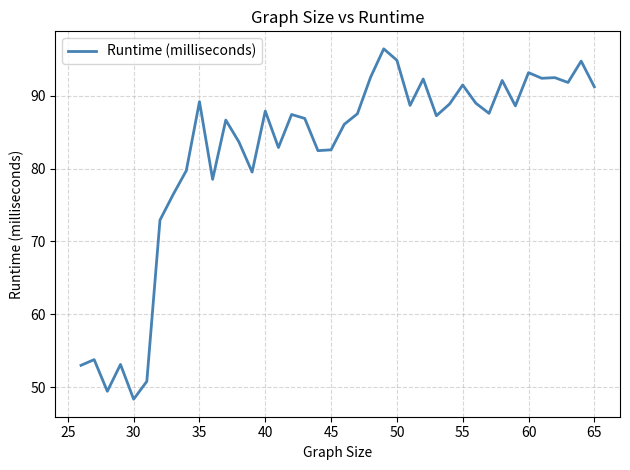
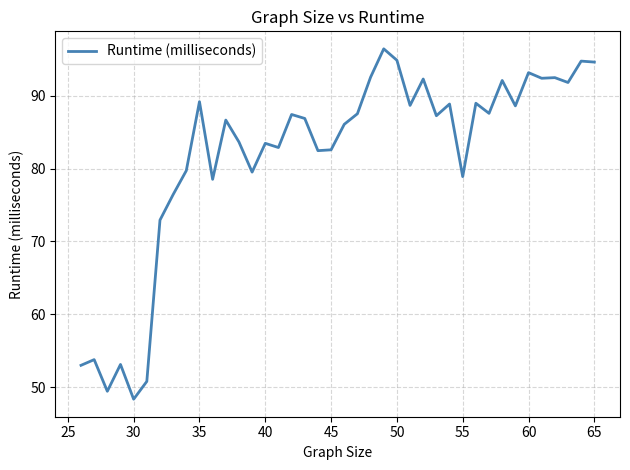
40: 88 -> 83
55: 91 -> 79
65: 91 -> 95
